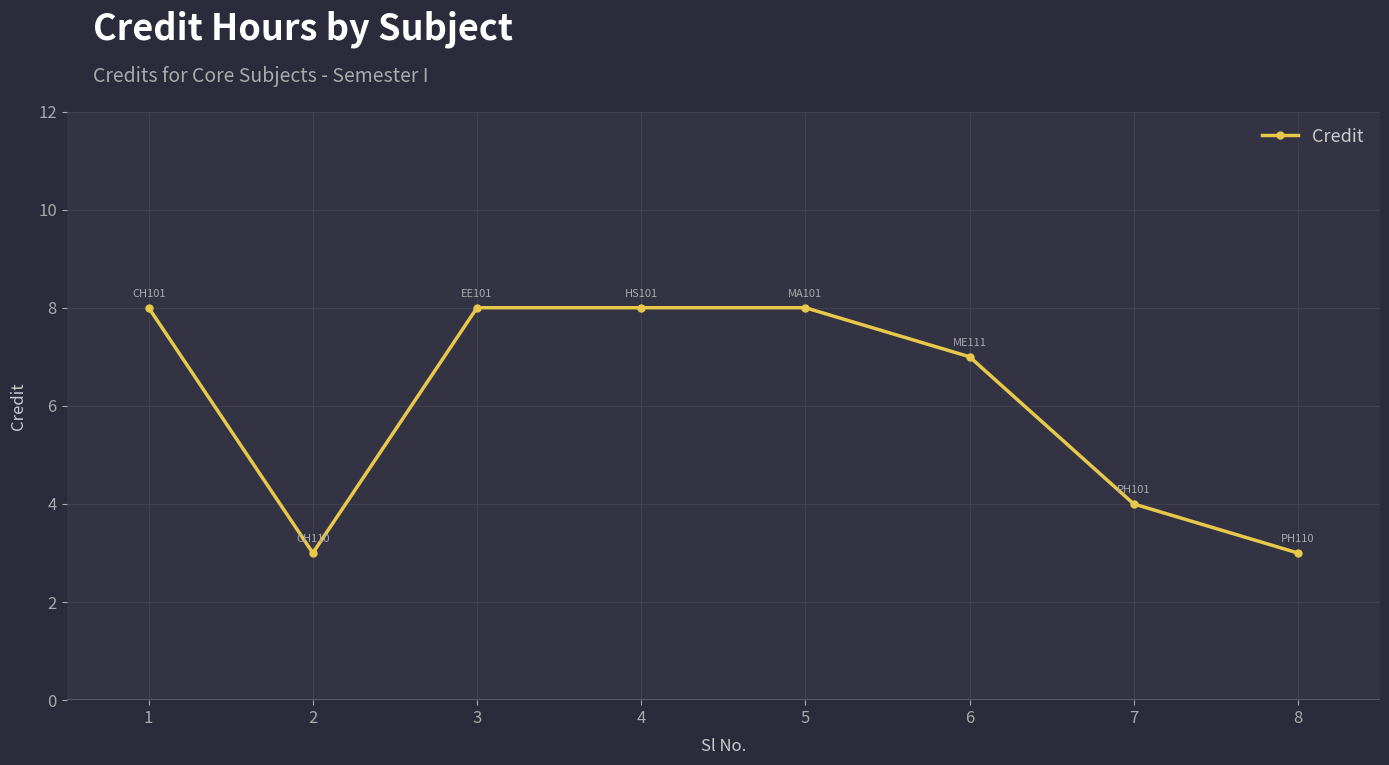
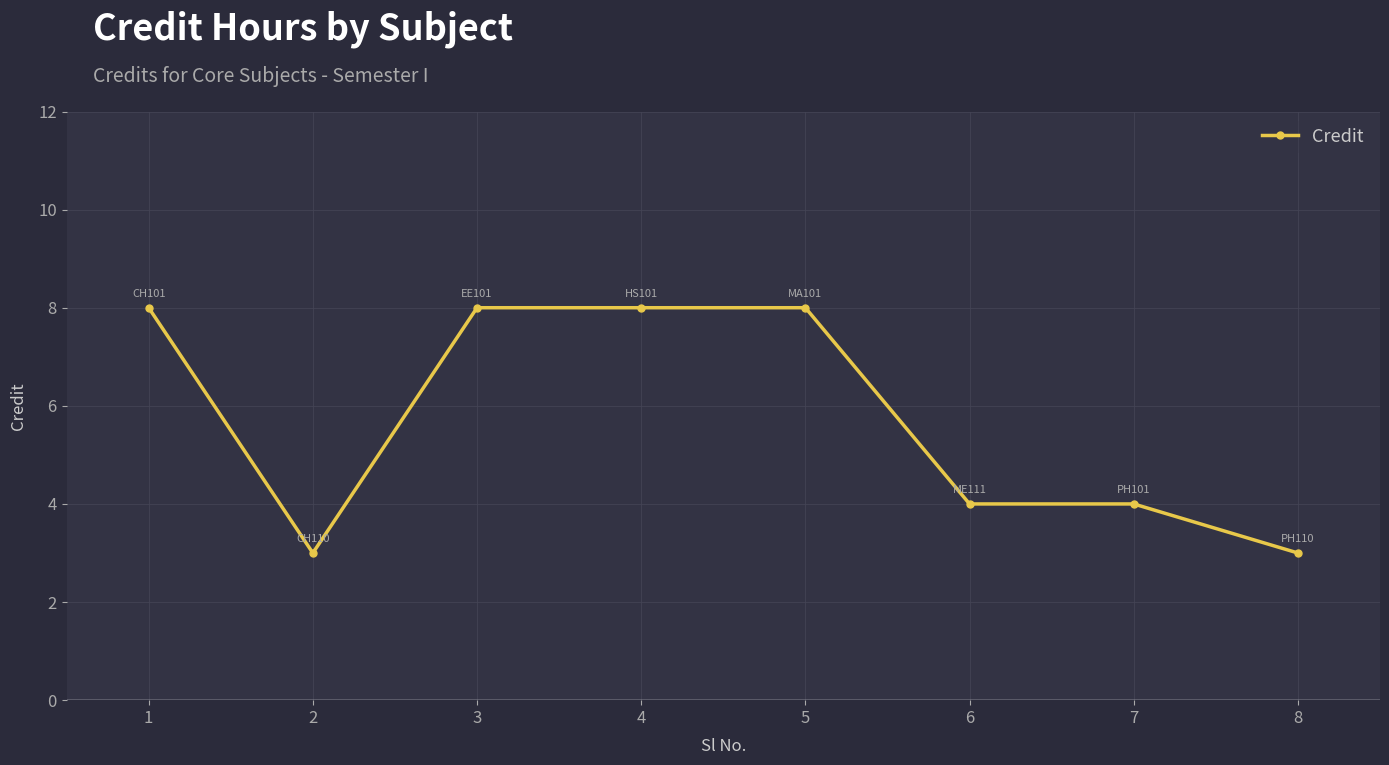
6: 7 -> 4
